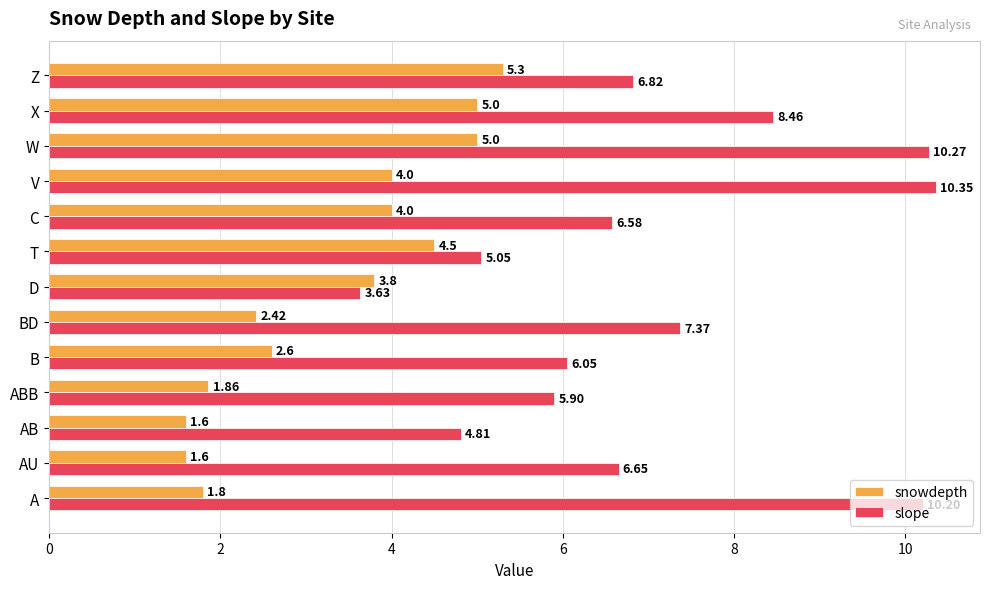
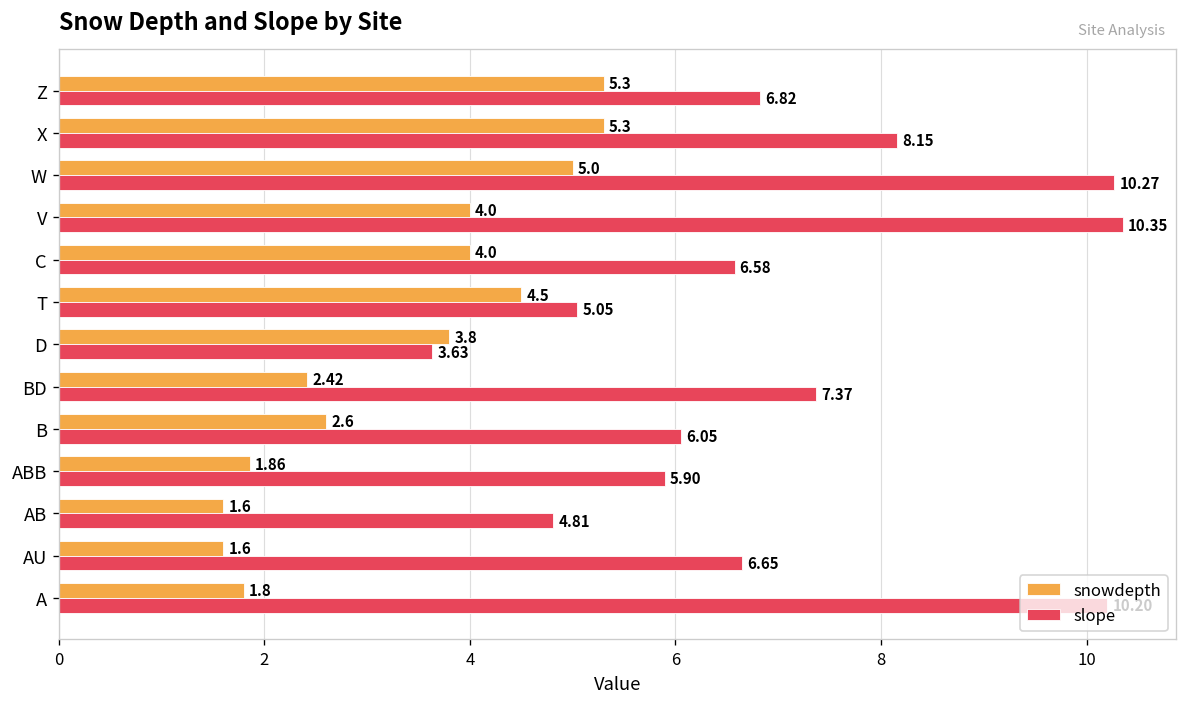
snowdepth, X: 5.0 -> 5.3
slope, X: 8.46 -> 8.15
